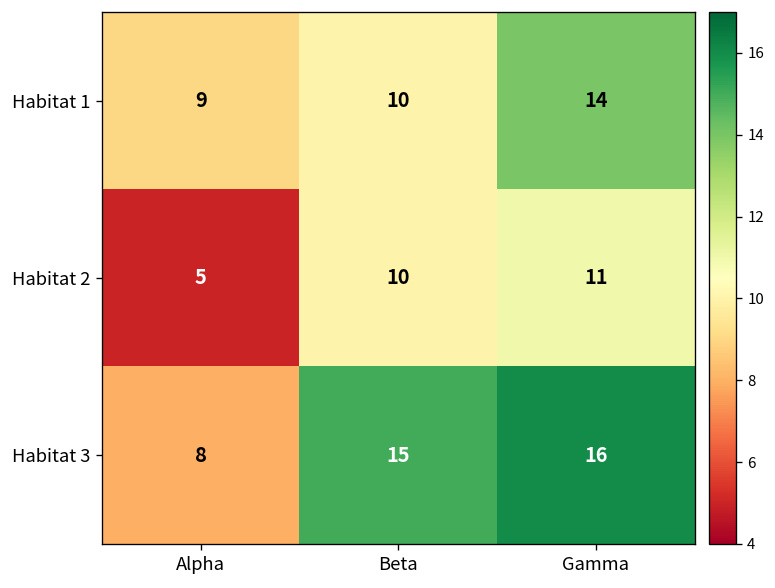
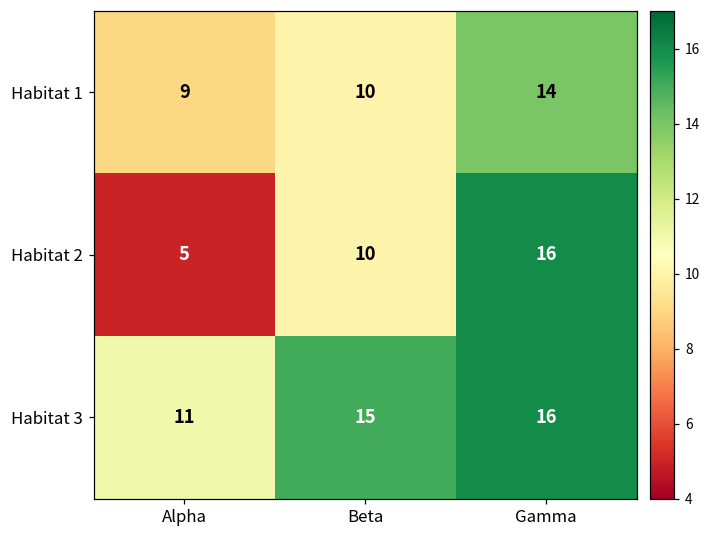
Habitat 2, Gamma: 11 -> 16
Habitat 3, Alpha: 8 -> 11
